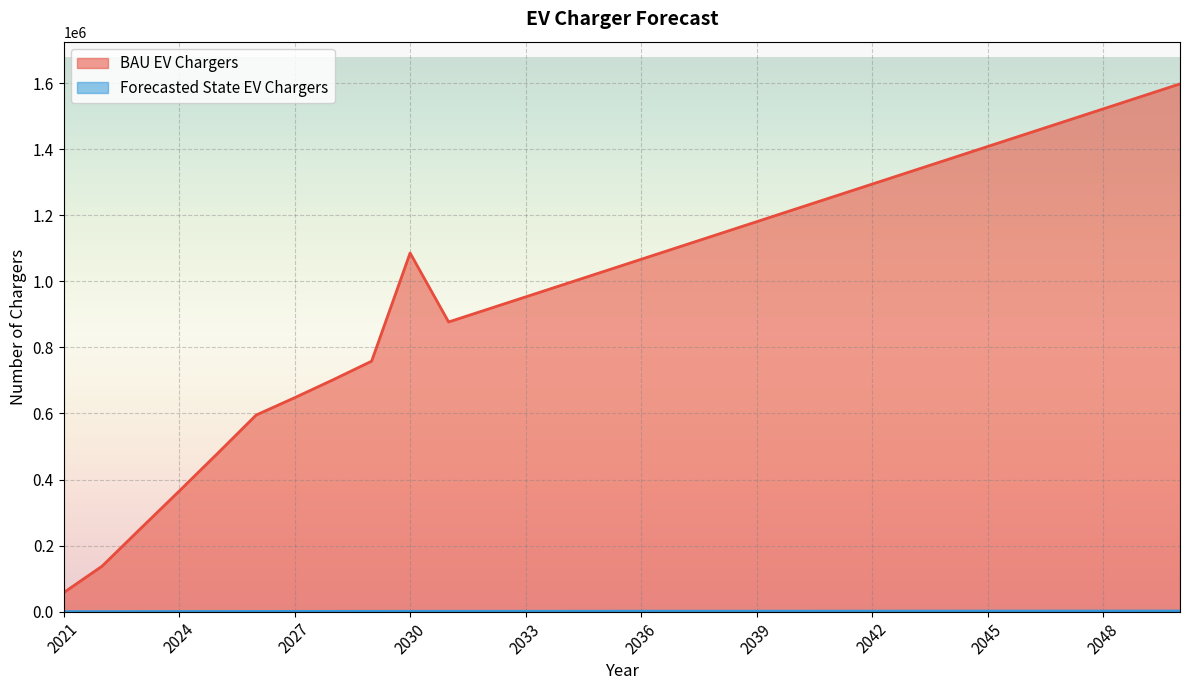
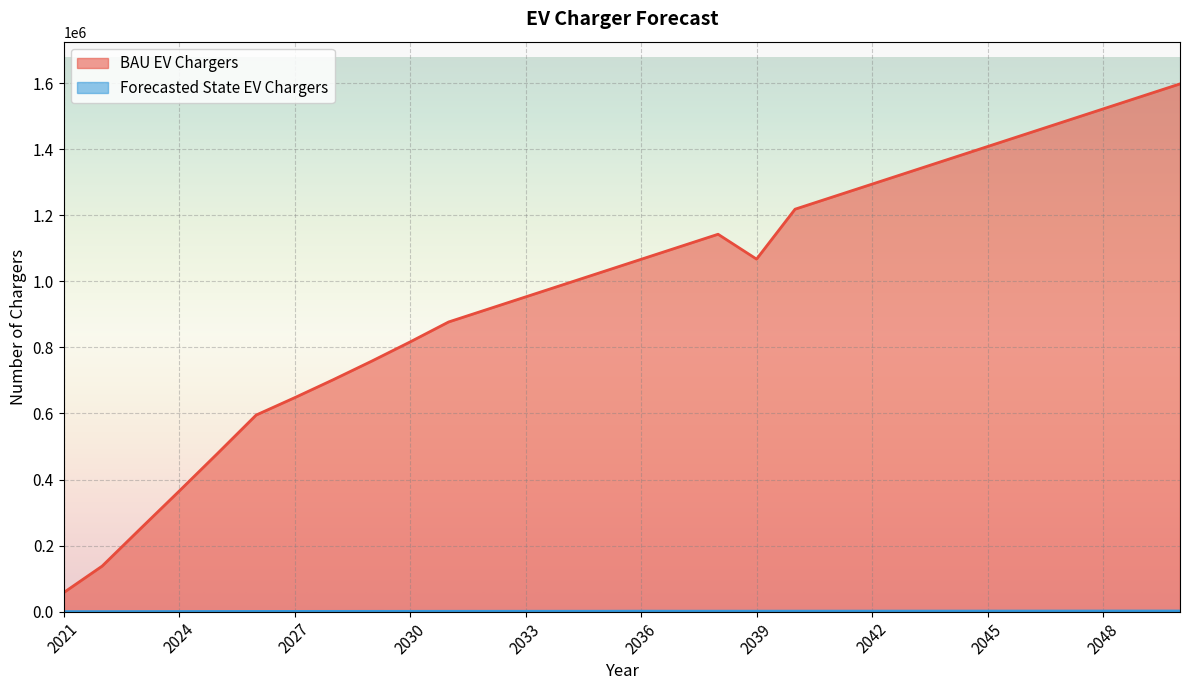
BAU EV Chargers, 2030: 1090000 -> 820000
BAU EV Chargers, 2039: 1180000 -> 1070000
